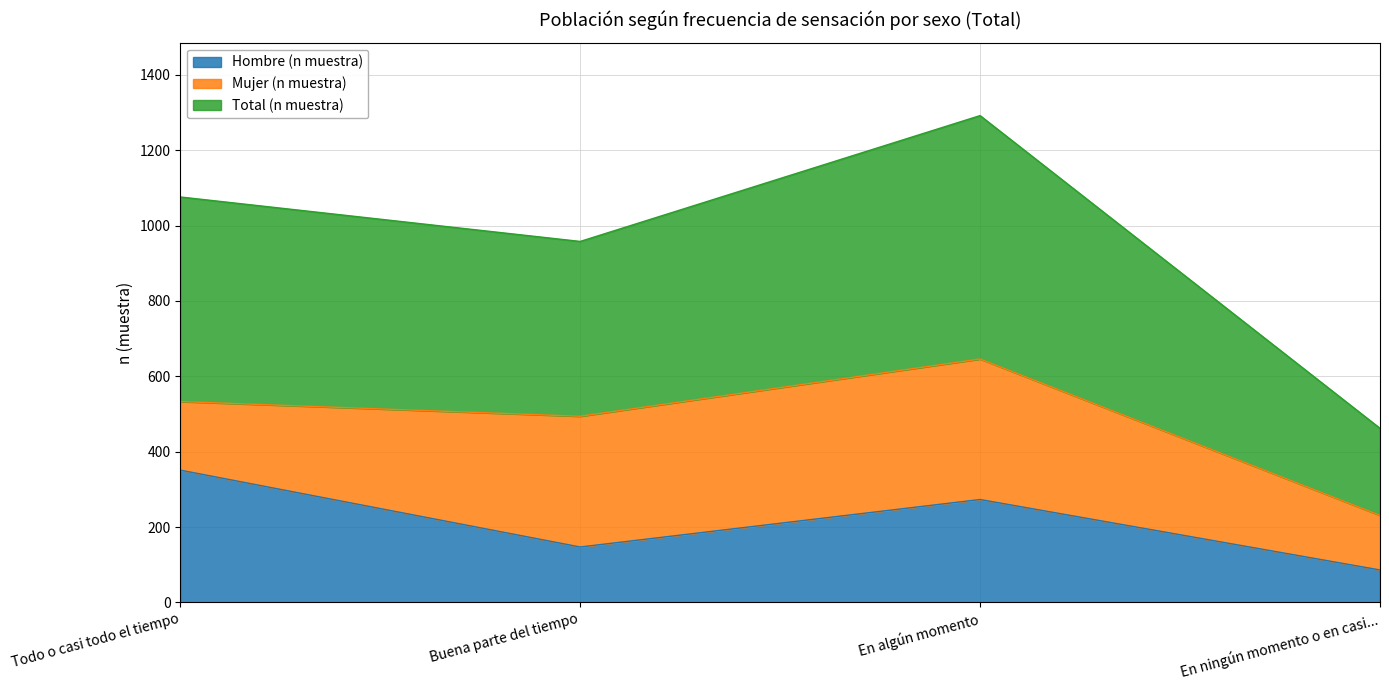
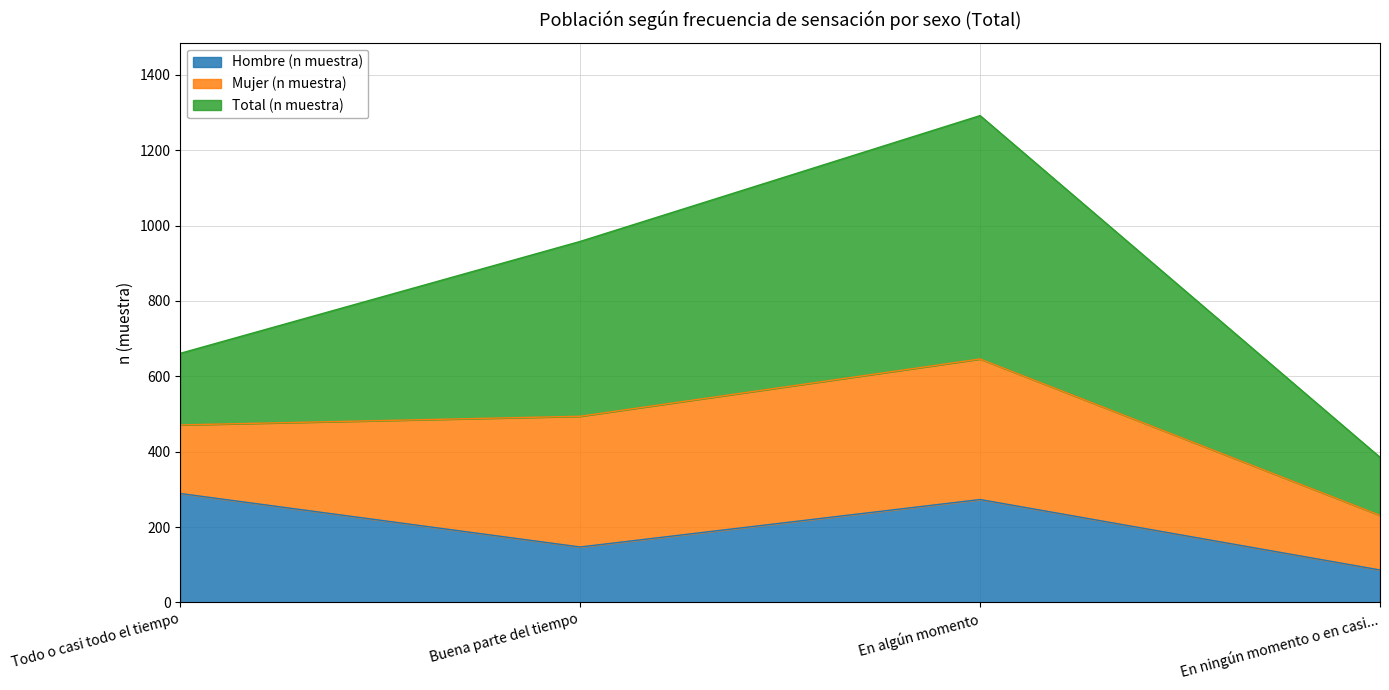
Hombre (n muestra), Todo o casi todo el tiempo: 350 -> 290
Total (n muestra), Todo o casi todo el tiempo: 540 -> 190
Total (n muestra), En ningún momento o en casi...: 230 -> 150
